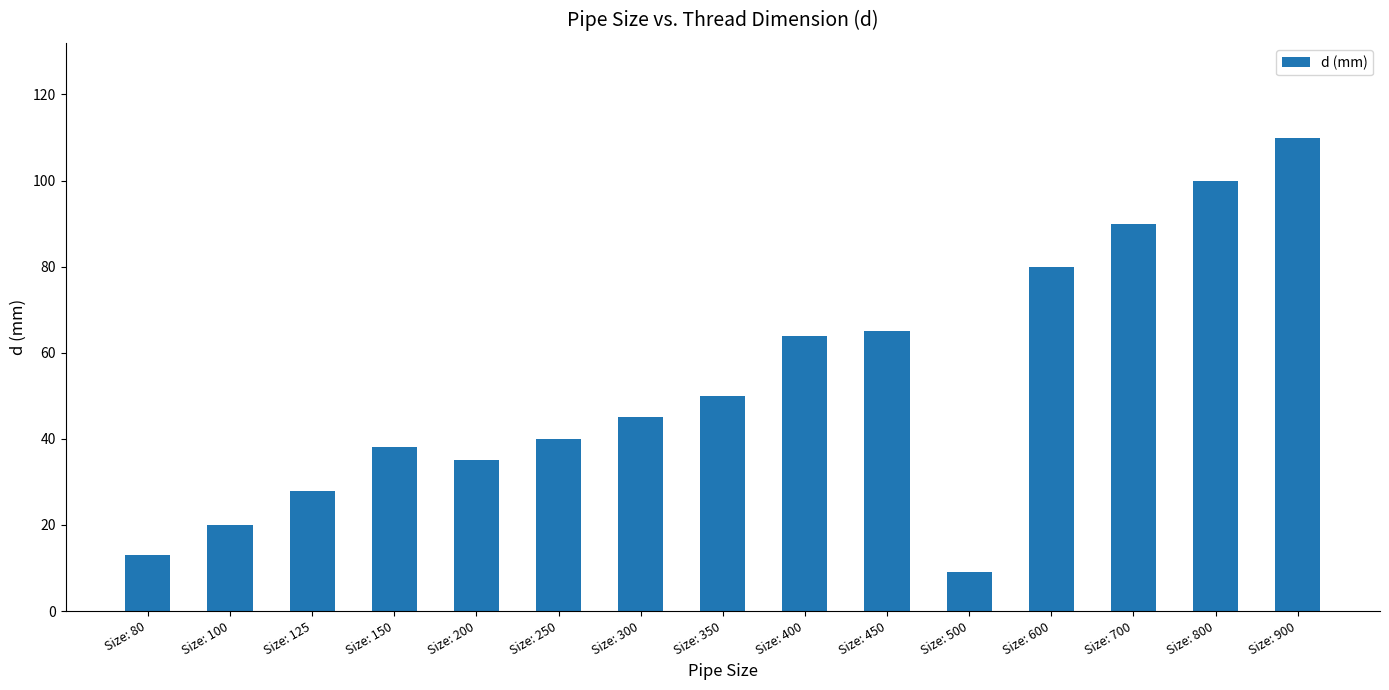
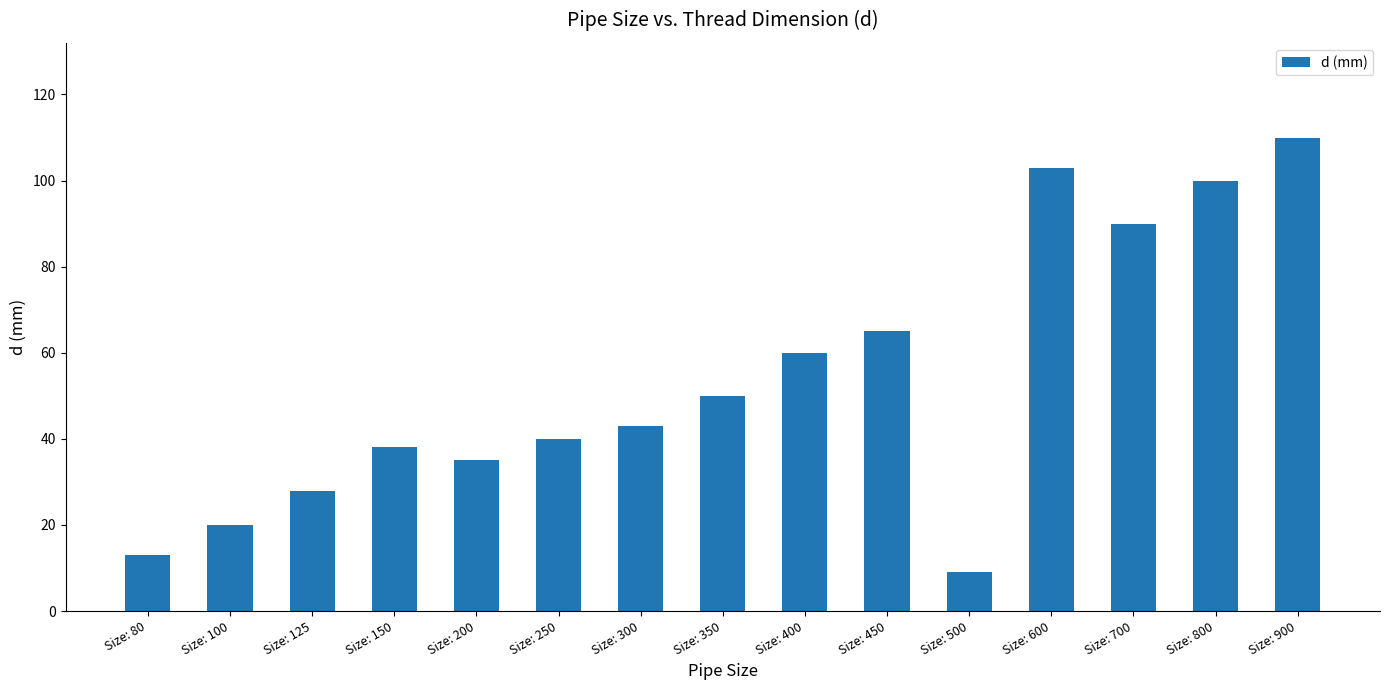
Size: 300: 45 -> 43
Size: 400: 64 -> 60
Size: 600: 80 -> 103
